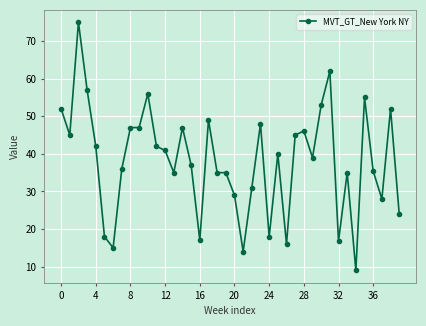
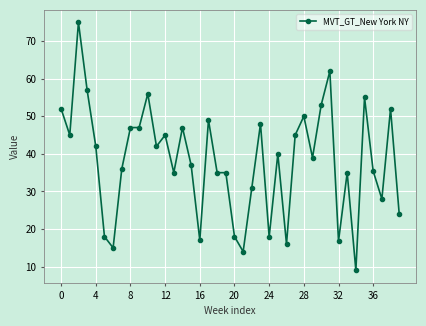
12: 41 -> 45
20: 29 -> 18
28: 46 -> 50
